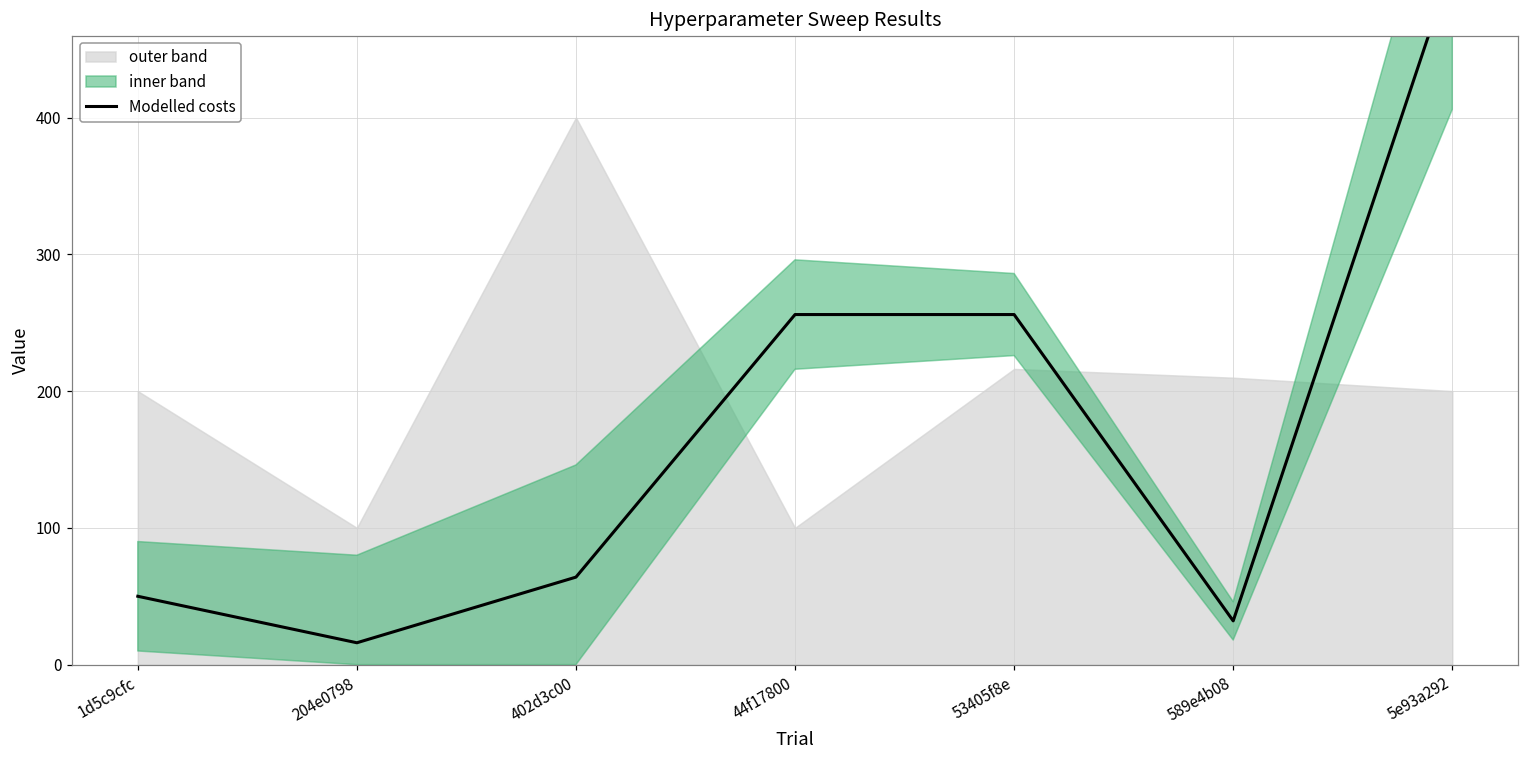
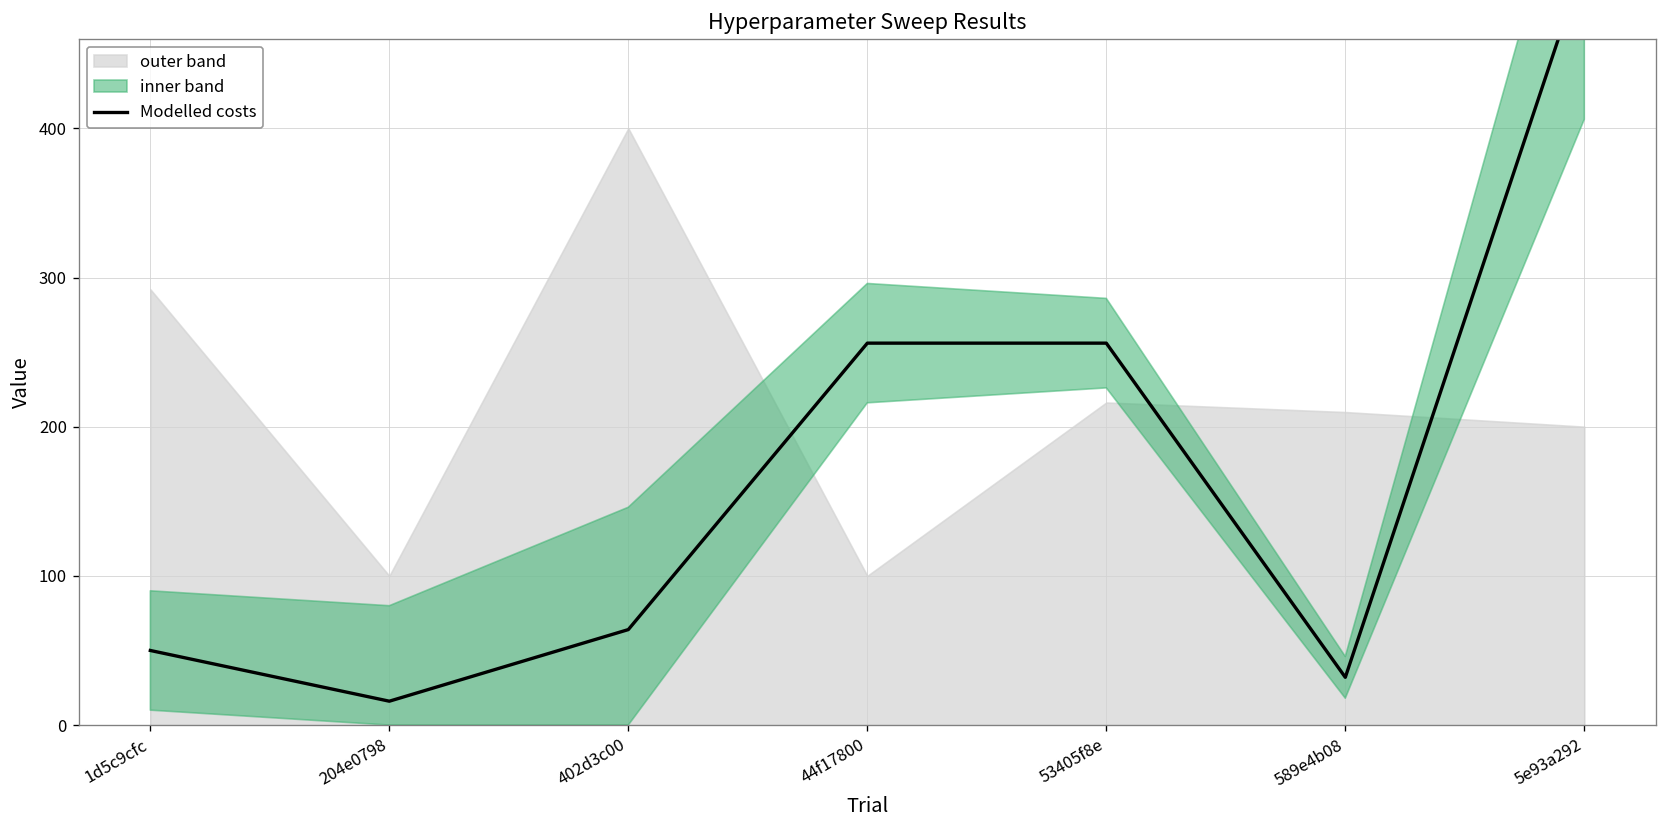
outer band, 1d5c9cfc: 200 -> 292
